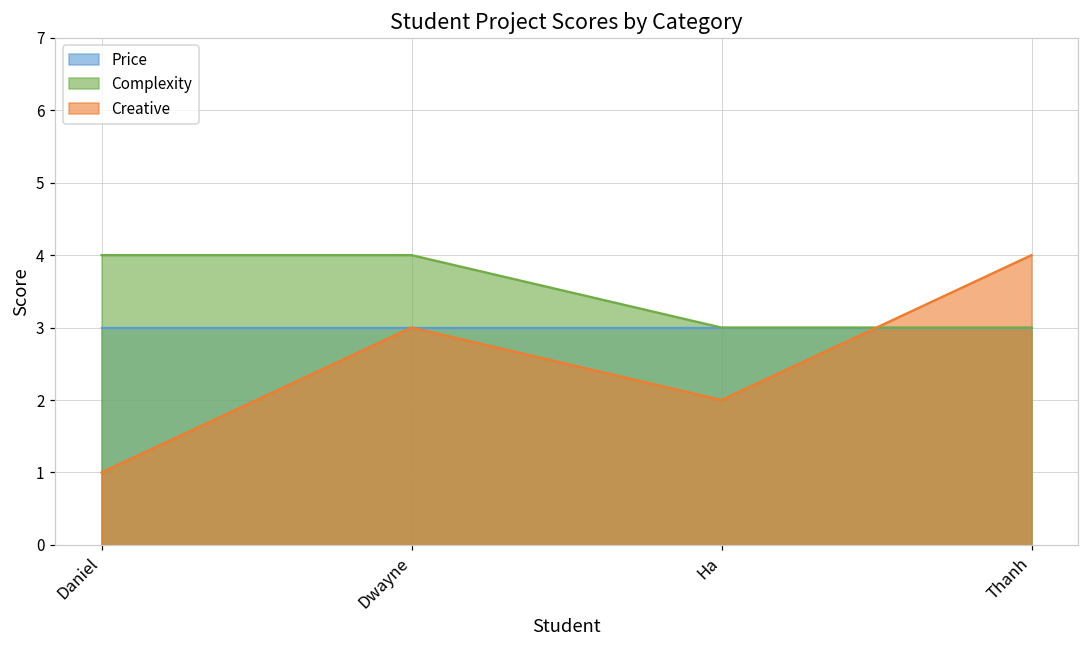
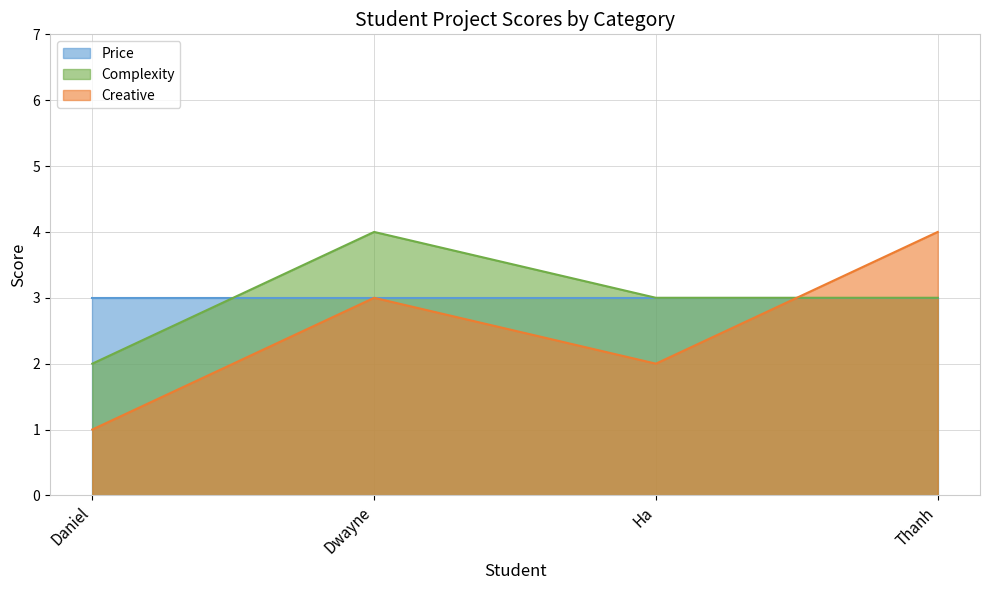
Complexity, Daniel: 4 -> 2
